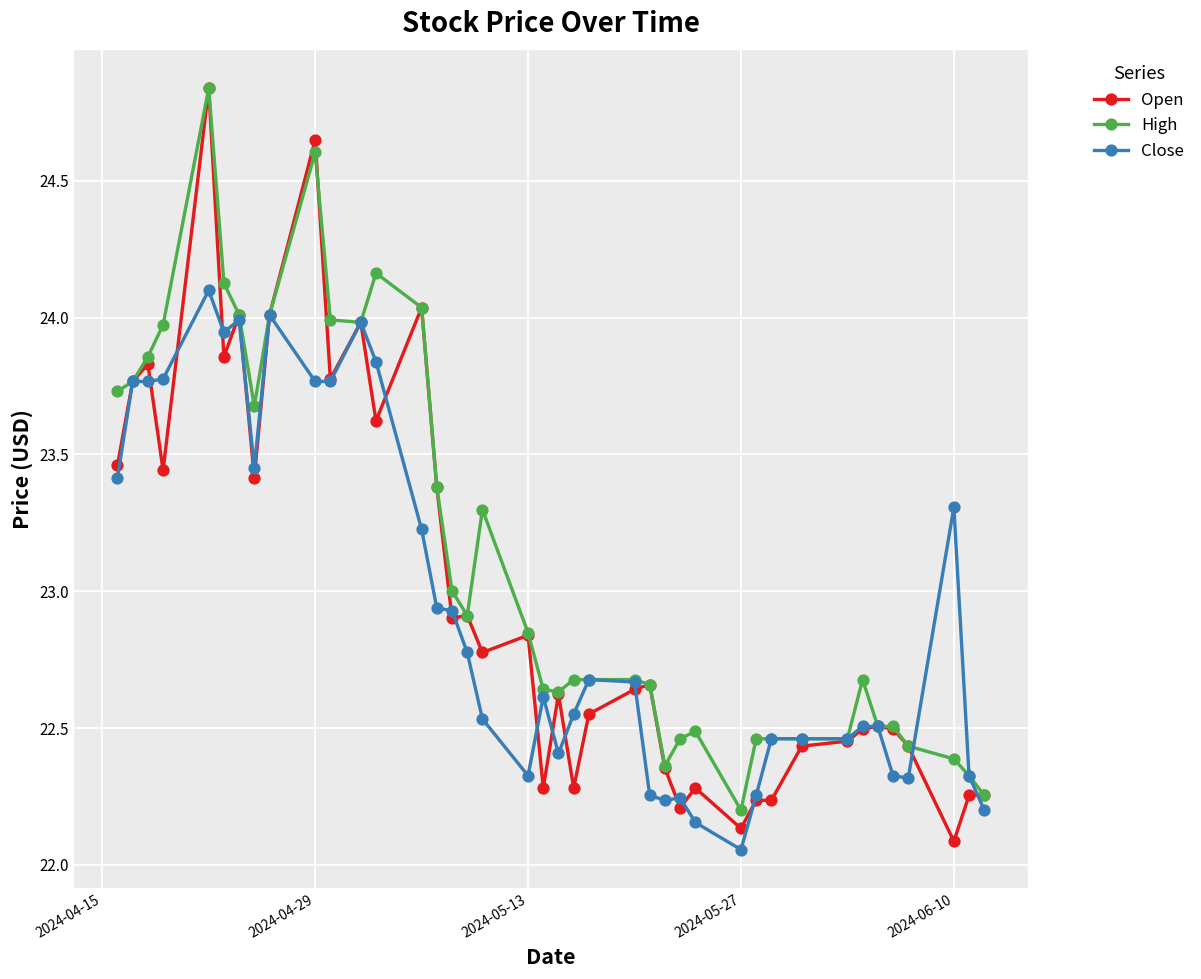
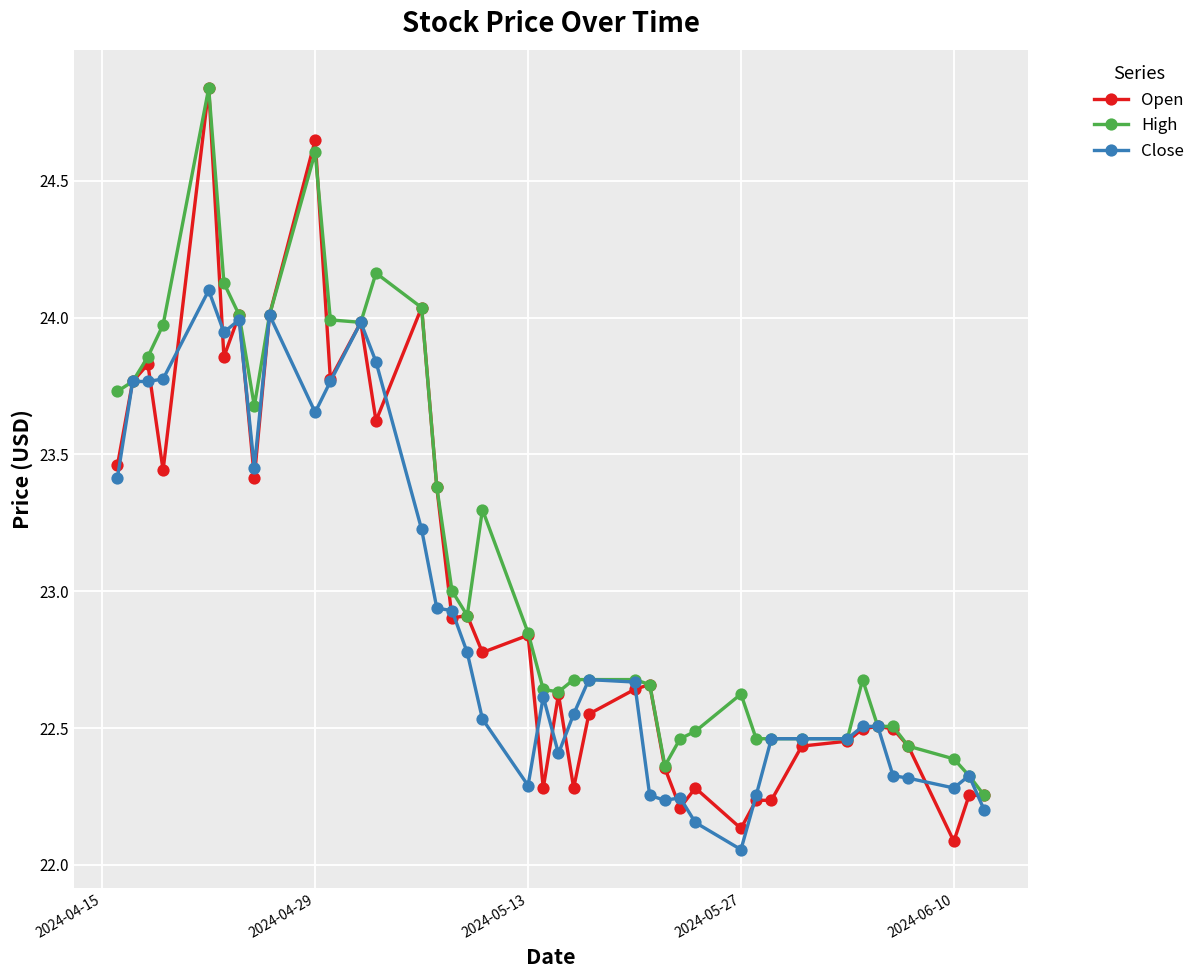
Close, 2024-04-29: 23.77 -> 23.65
Close, 2024-05-13: 22.33 -> 22.29
High, 2024-05-27: 22.20 -> 22.62
Close, 2024-06-10: 23.31 -> 22.28
